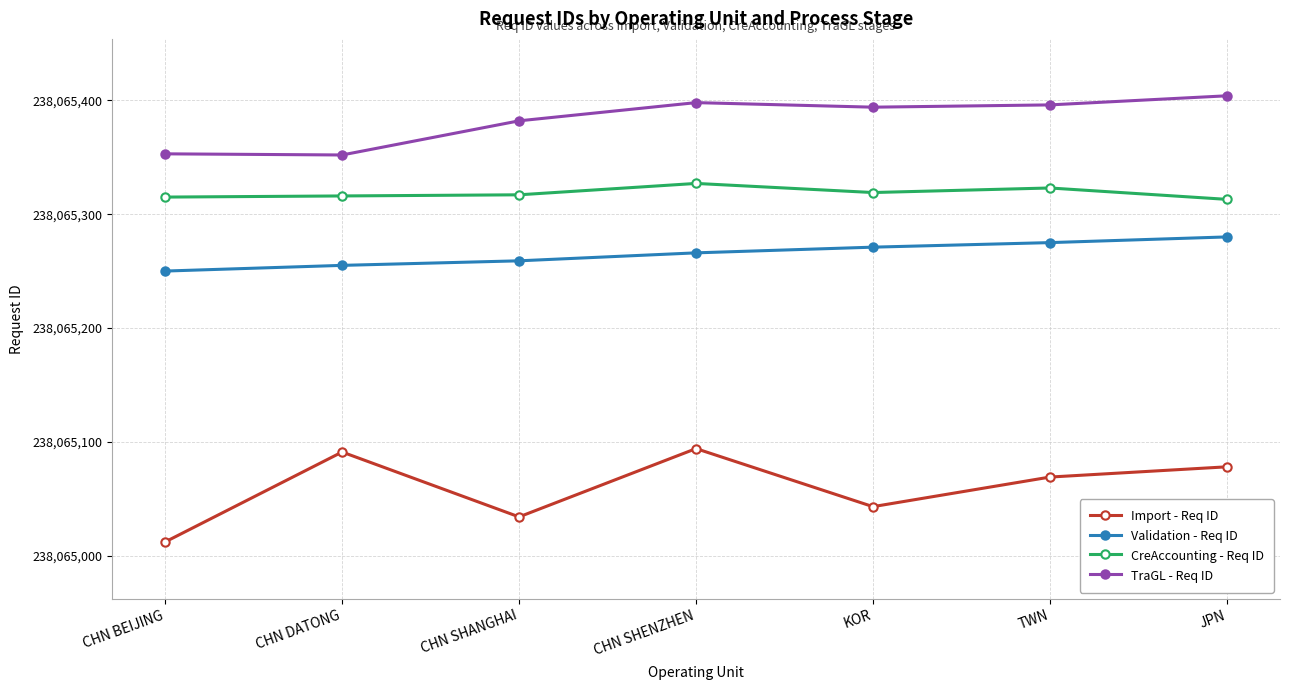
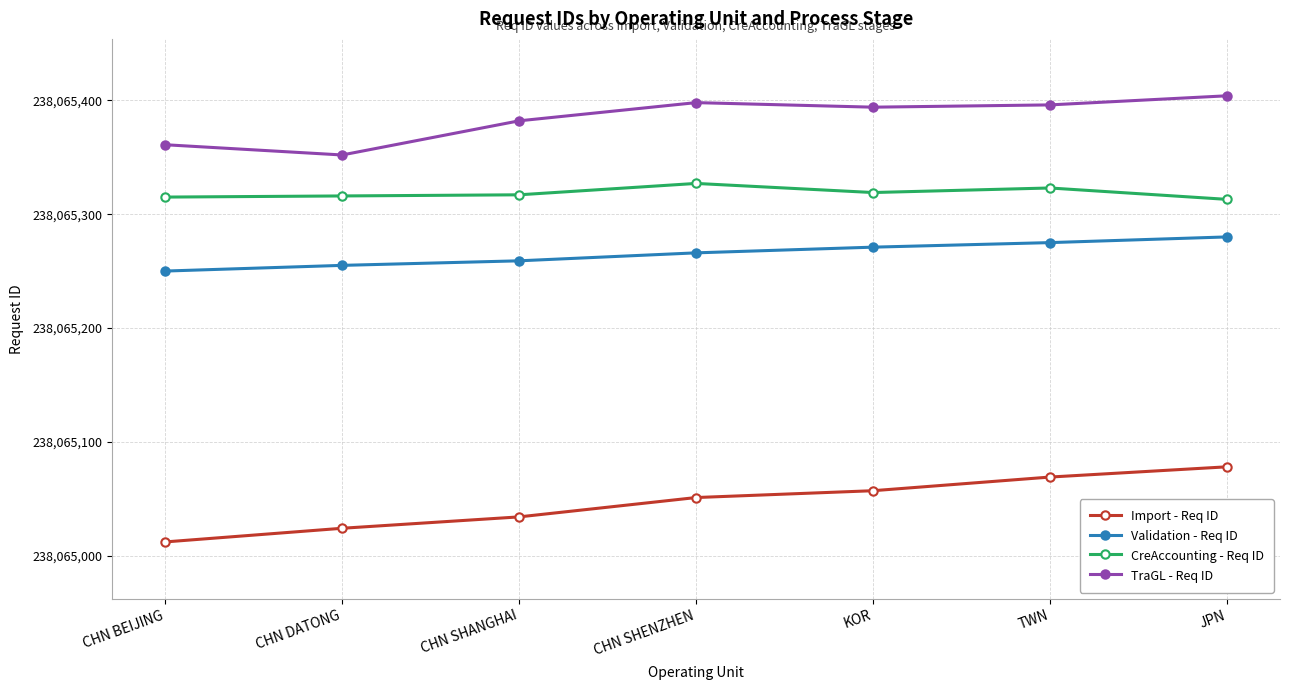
TraGL - Req ID, CHN BEIJING: 238,065,353 -> 238,065,361
Import - Req ID, CHN DATONG: 238,065,091 -> 238,065,024
Import - Req ID, CHN SHENZHEN: 238,065,094 -> 238,065,051
Import - Req ID, KOR: 238,065,043 -> 238,065,057
